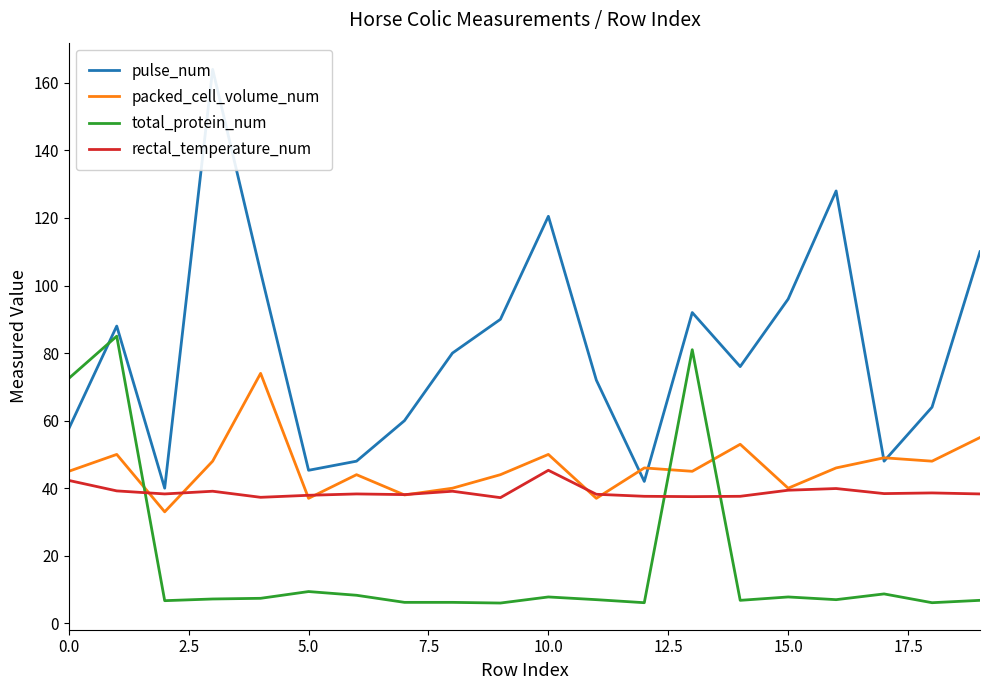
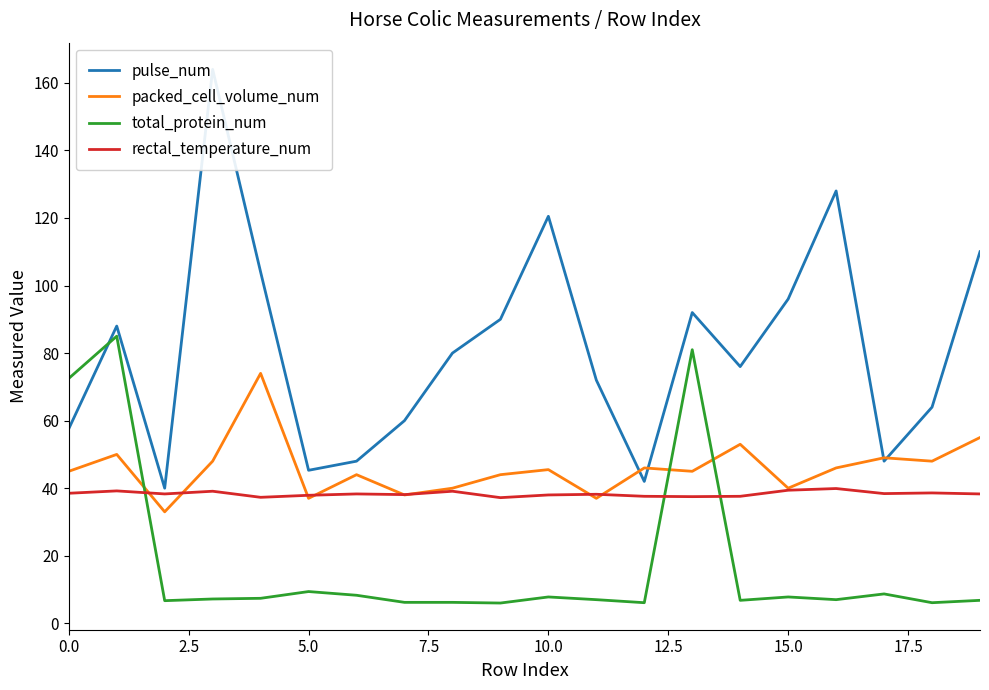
rectal_temperature_num, 0.0: 42 -> 39
packed_cell_volume_num, 10.0: 50 -> 46
rectal_temperature_num, 10.0: 45 -> 38
